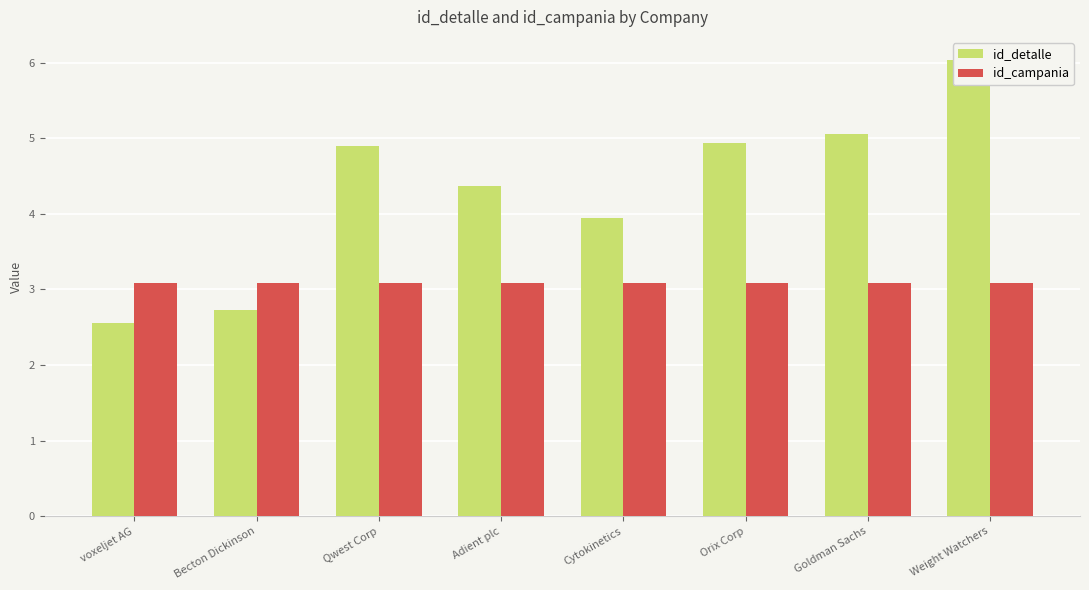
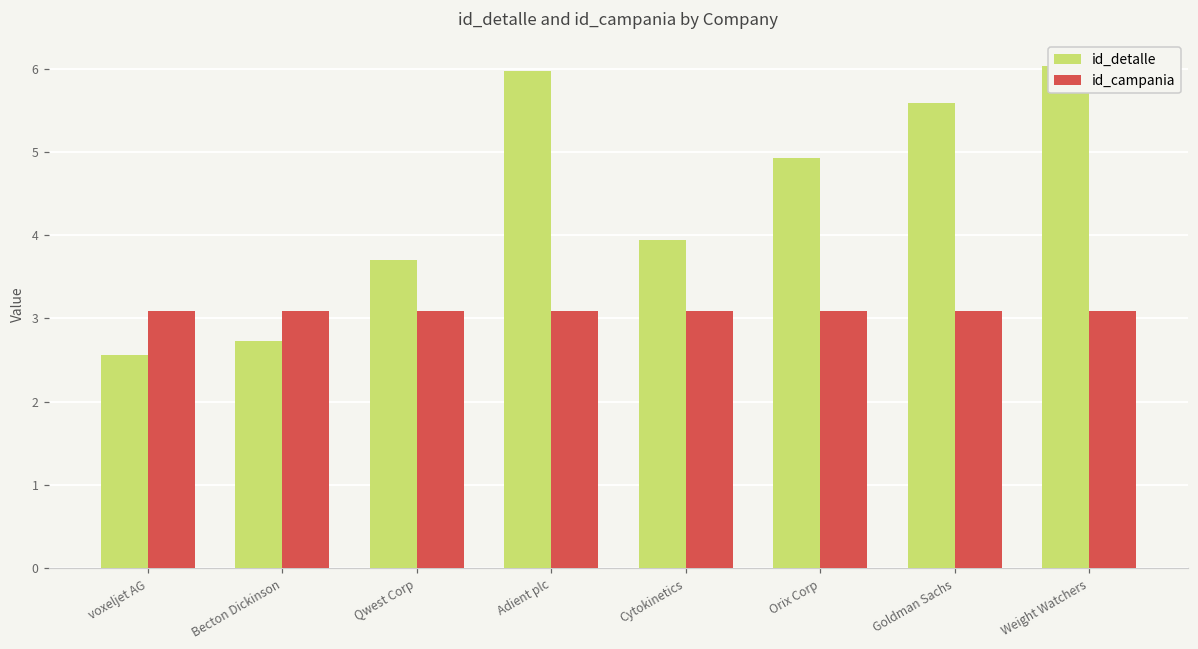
id_detalle, Qwest Corp: 4.9 -> 3.7
id_detalle, Adient plc: 4.4 -> 6.0
id_detalle, Goldman Sachs: 5.1 -> 5.6
